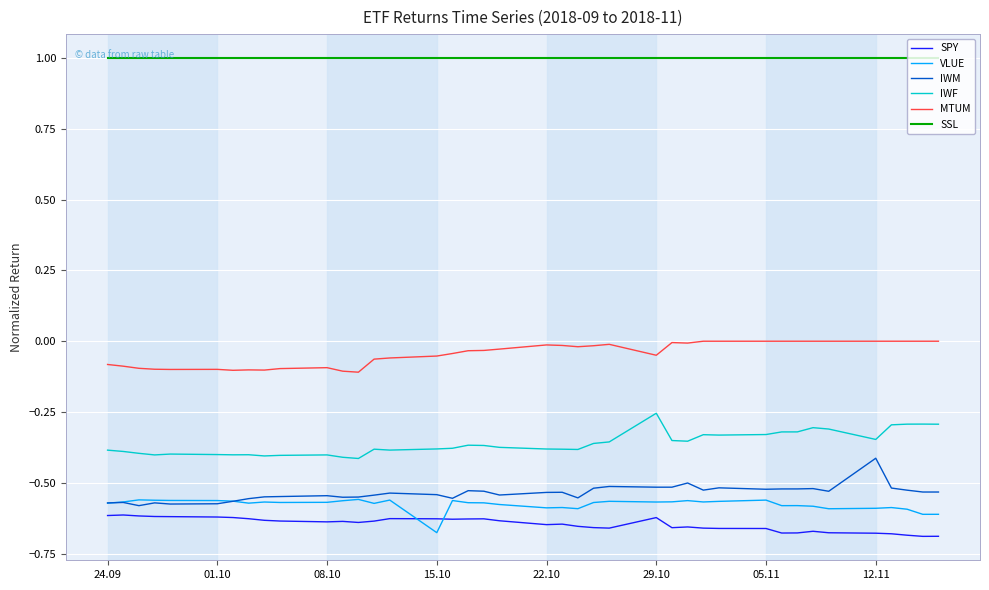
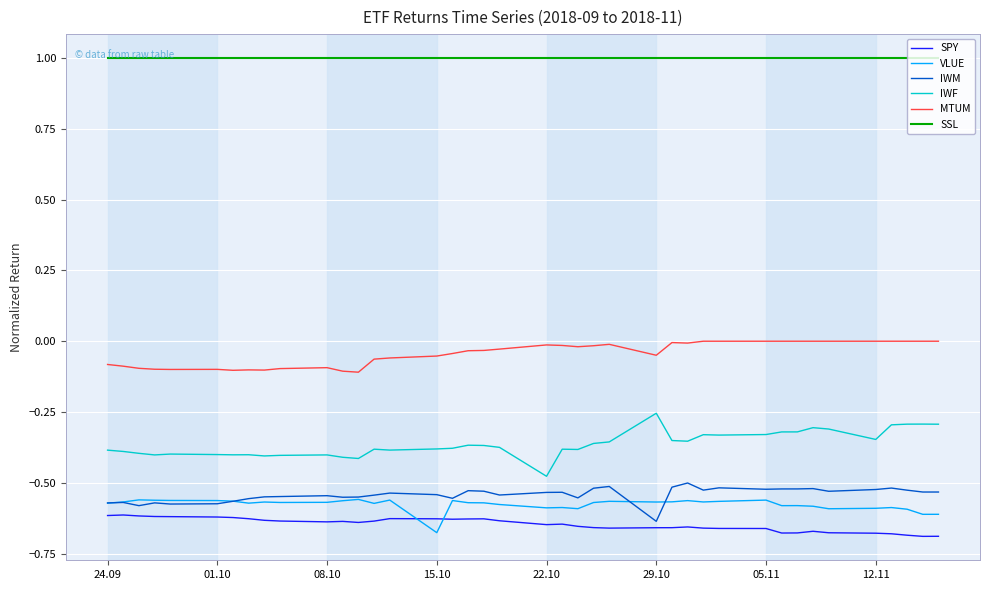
IWF, 22.10: -0.38 -> -0.48
SPY, 29.10: -0.62 -> -0.66
IWM, 29.10: -0.52 -> -0.64
IWM, 12.11: -0.41 -> -0.52
